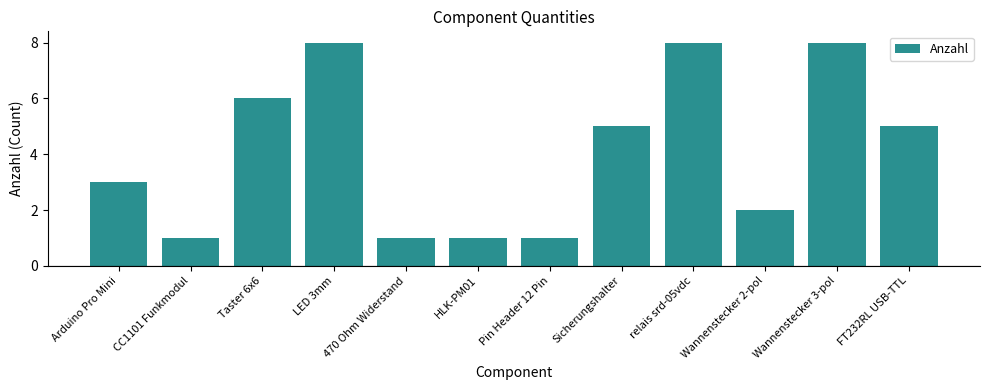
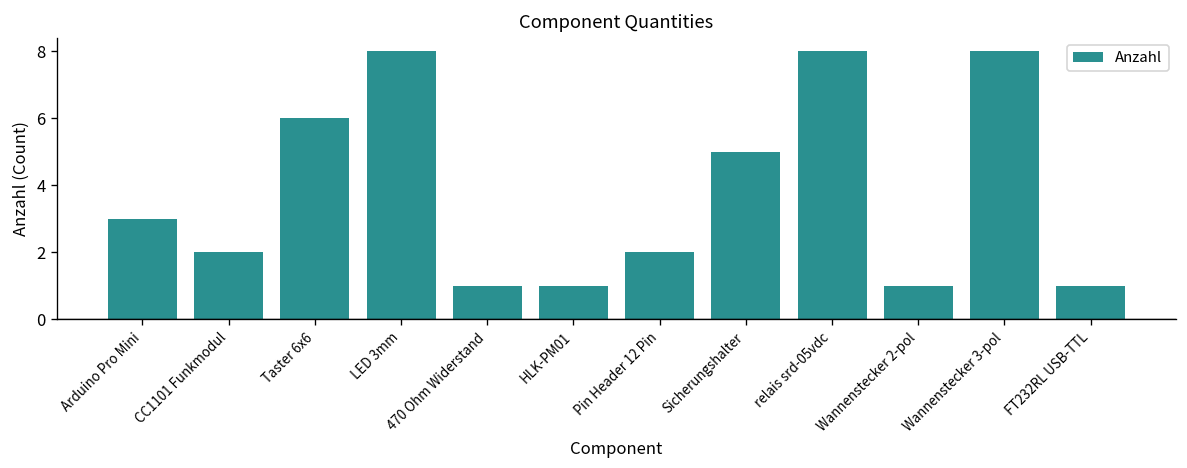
CC1101 Funkmodul: 1 -> 2
Pin Header 12 Pin: 1 -> 2
Wannenstecker 2-pol: 2 -> 1
FT232RL USB-TTL: 5 -> 1
